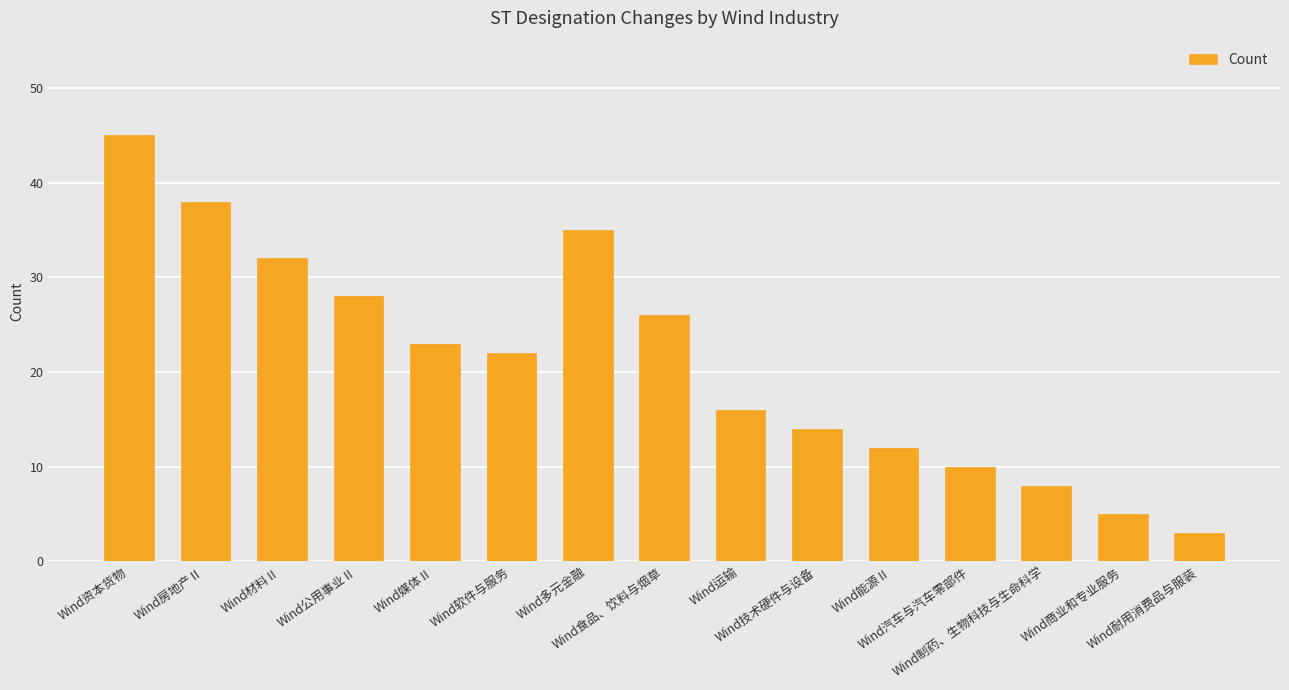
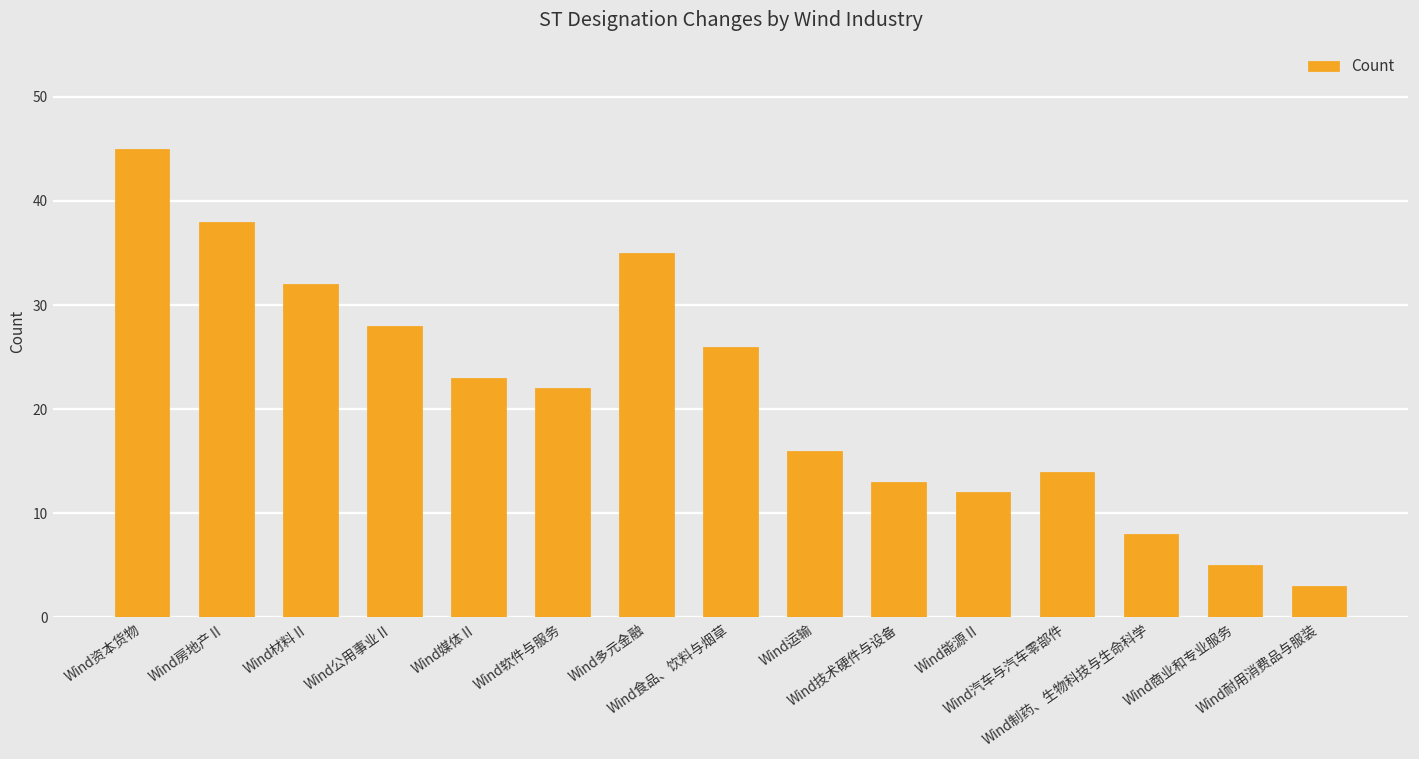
Wind技术硬件与设备: 14 -> 13
Wind汽车与汽车零部件: 10 -> 14
